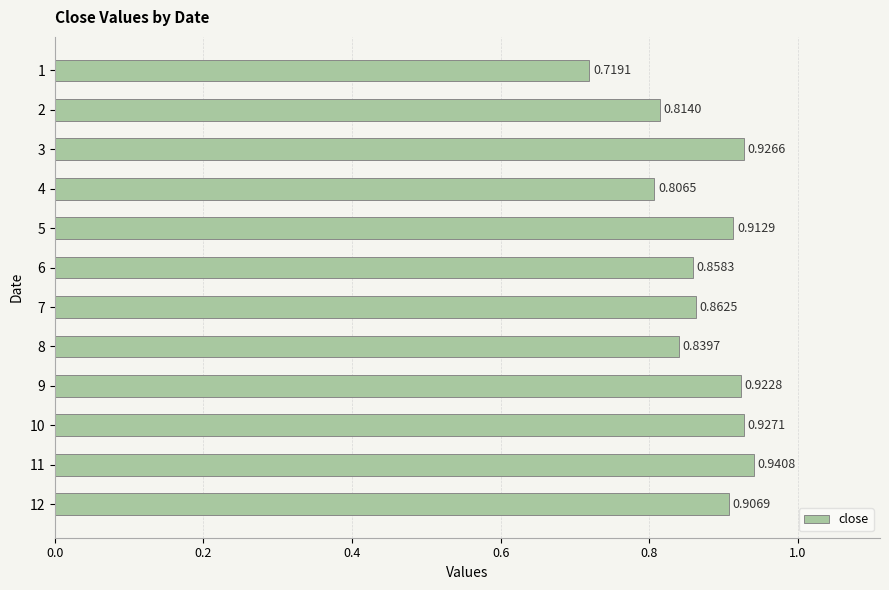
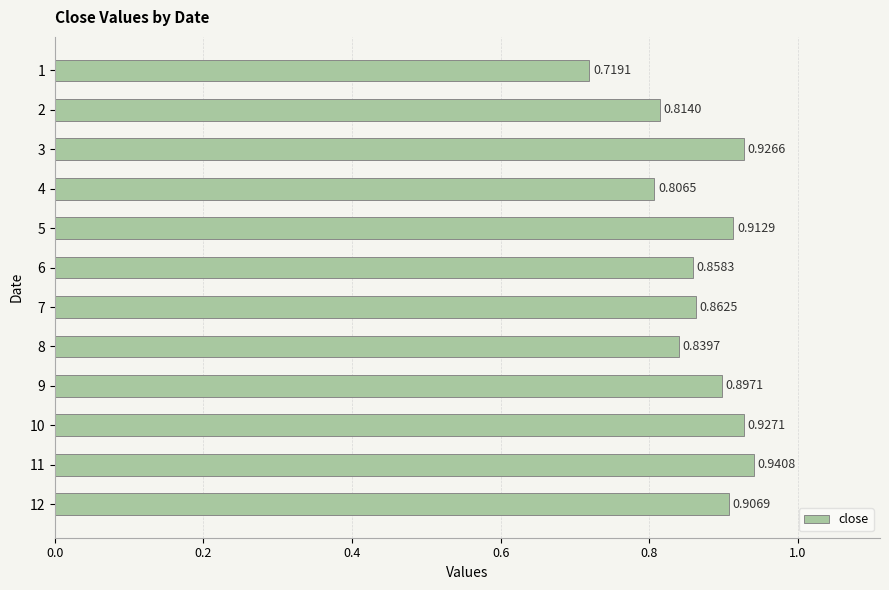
9: 0.9228 -> 0.8971
